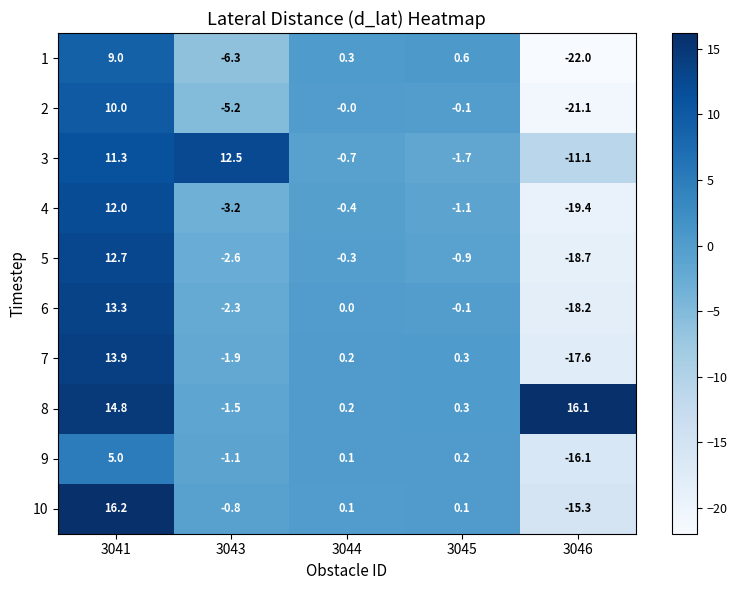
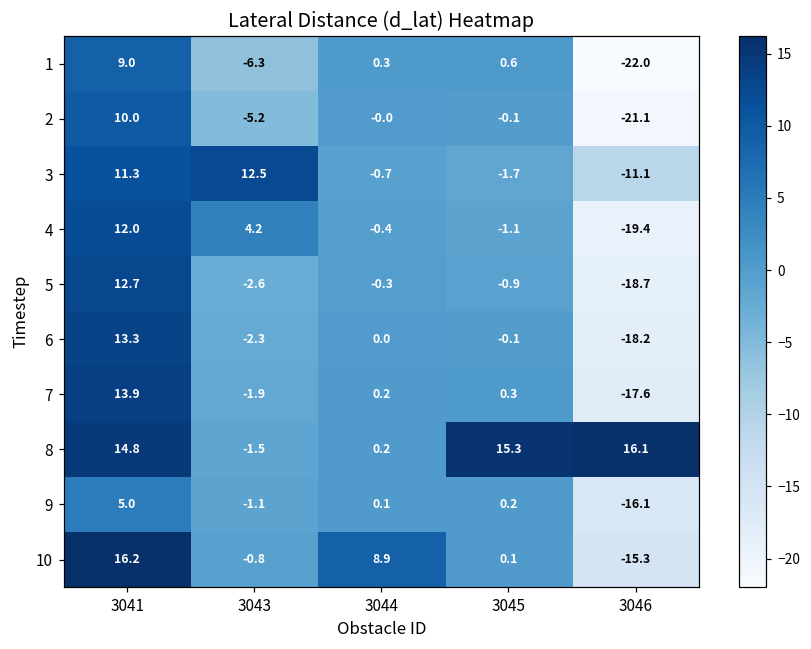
4, 3043: -3.2 -> 4.2
8, 3045: 0.3 -> 15.3
10, 3044: 0.1 -> 8.9
